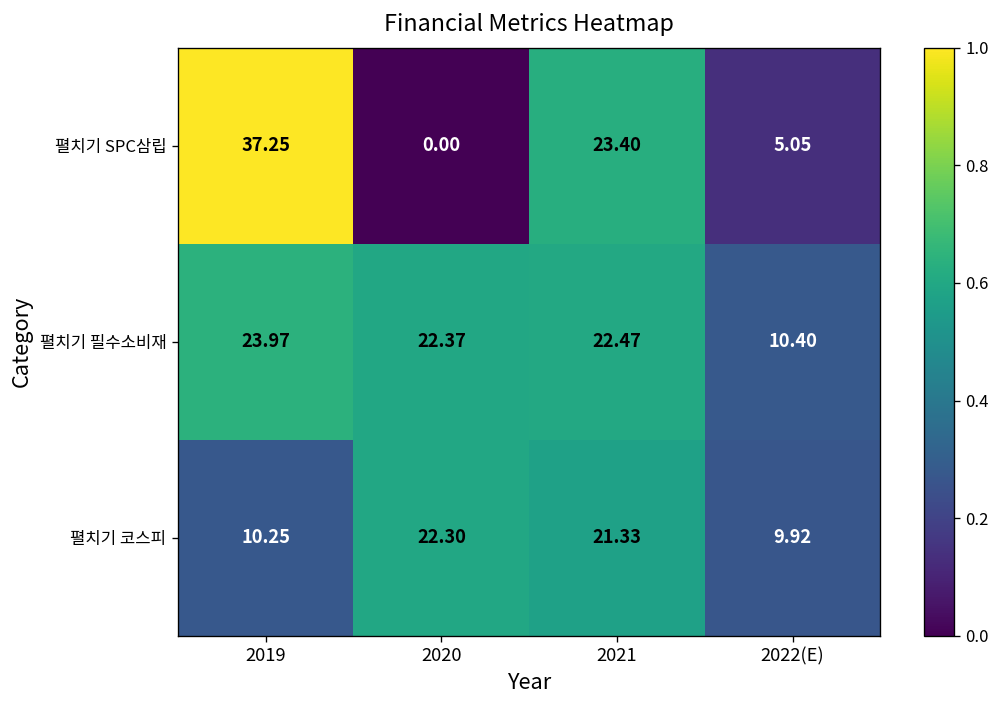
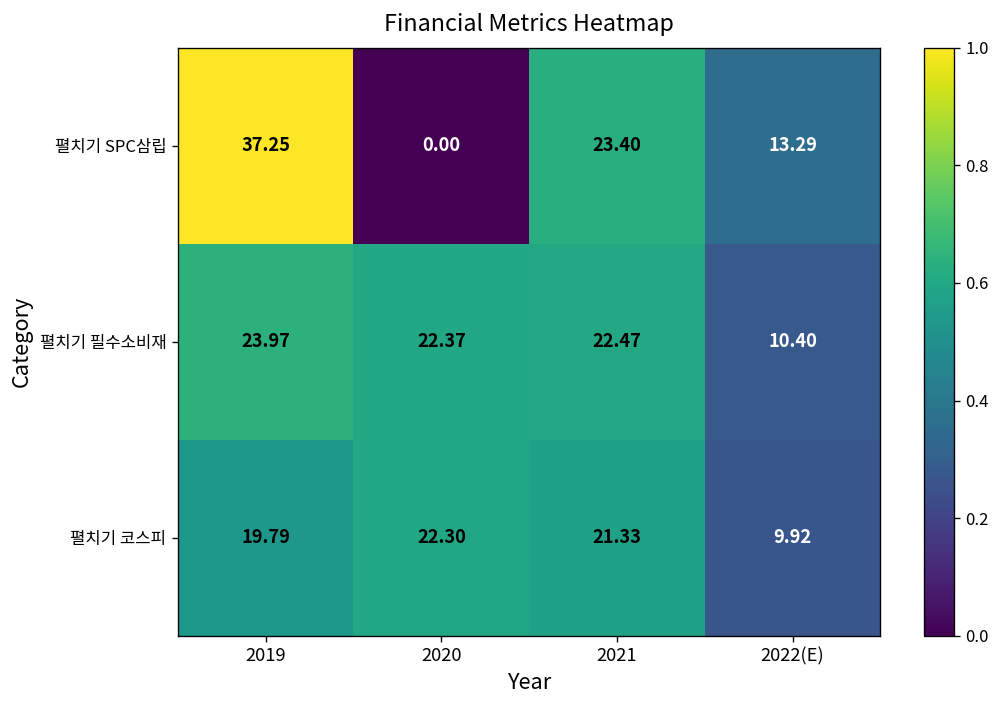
펼치기 SPC삼립, 2022(E): 5.05 -> 13.29
펼치기 코스피, 2019: 10.25 -> 19.79
